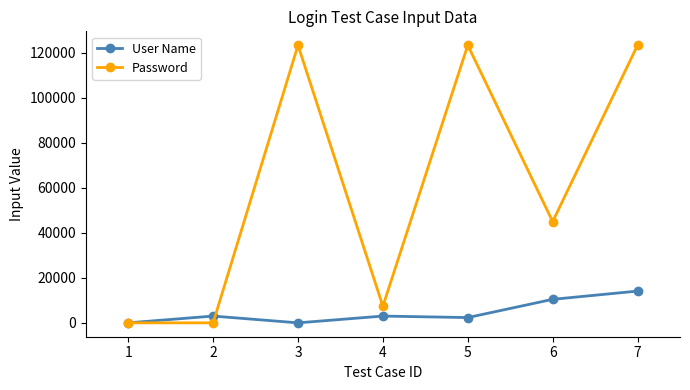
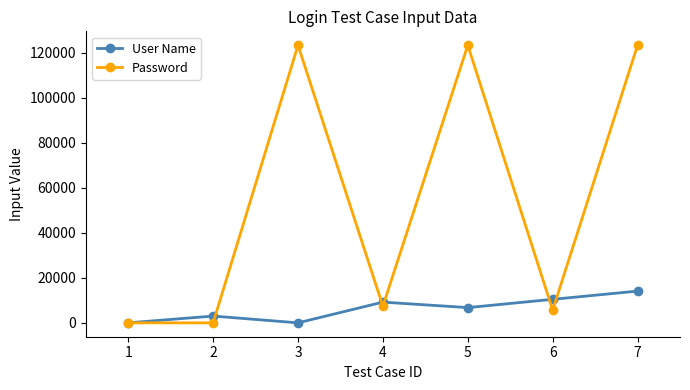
User Name, 4: 3000 -> 9000
User Name, 5: 2000 -> 7000
Password, 6: 45000 -> 6000
